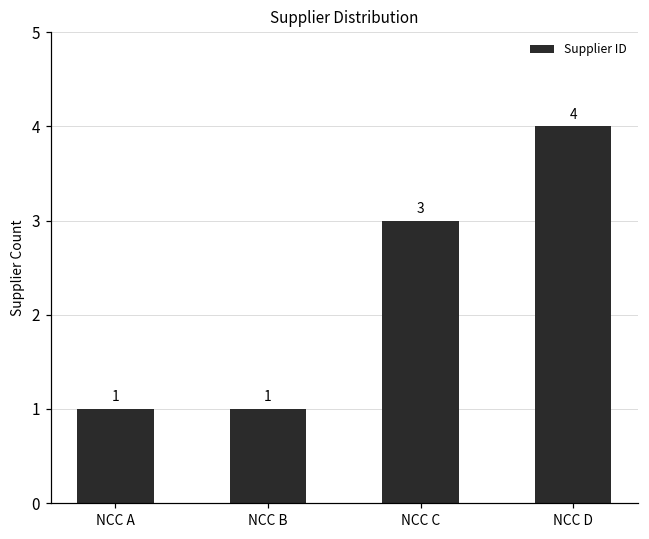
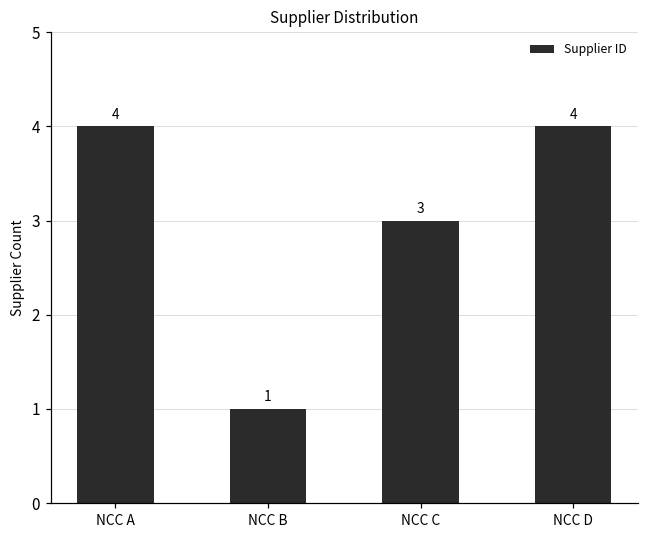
NCC A: 1 -> 4
